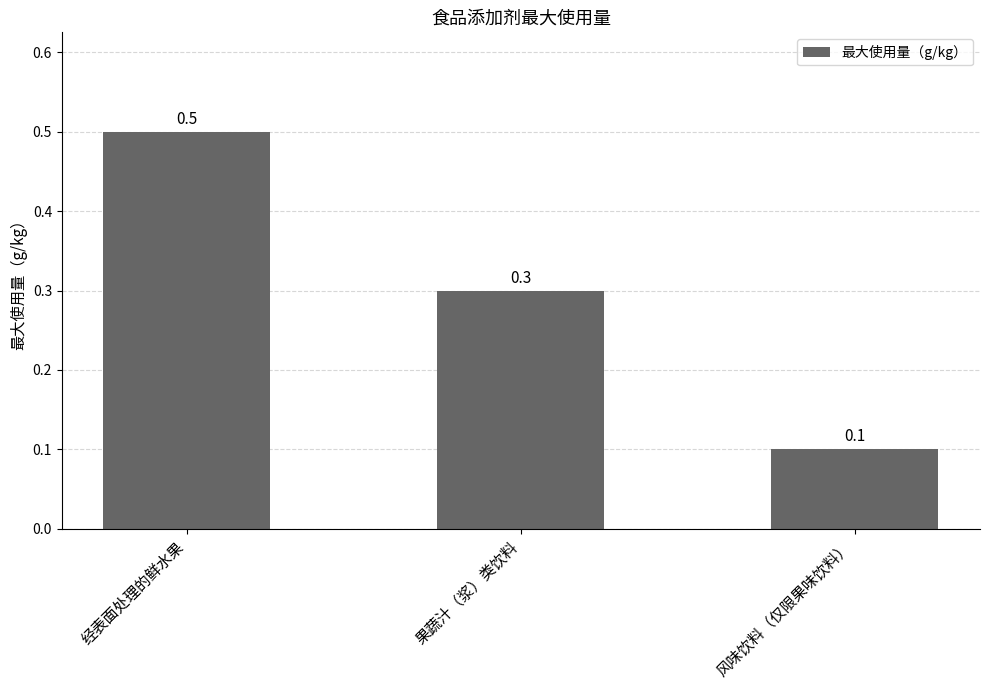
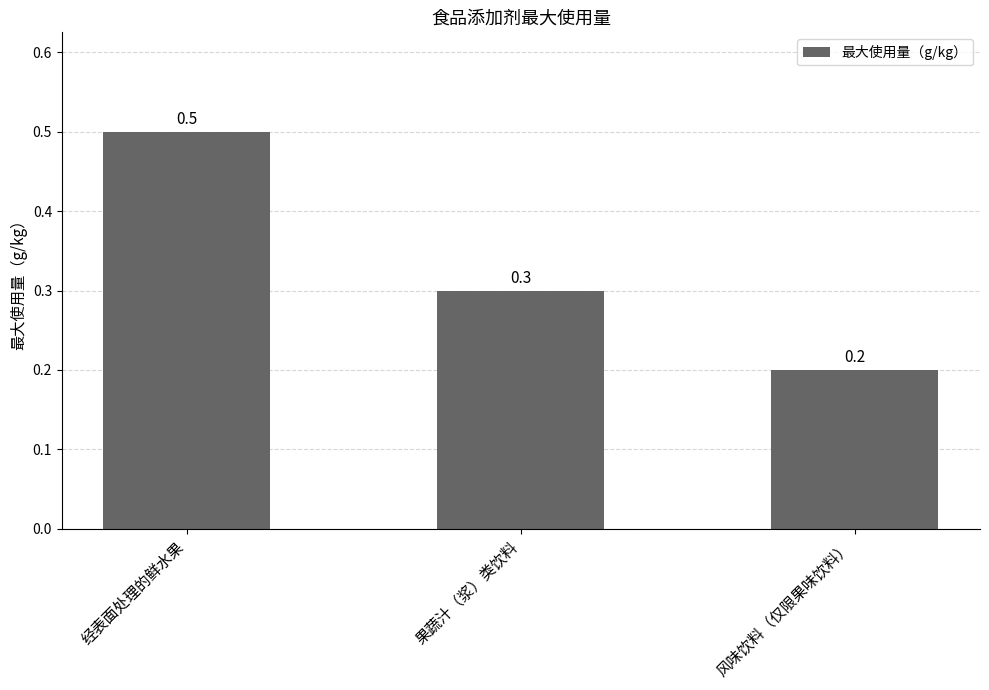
风味饮料（仅限果味饮料）: 0.1 -> 0.2
